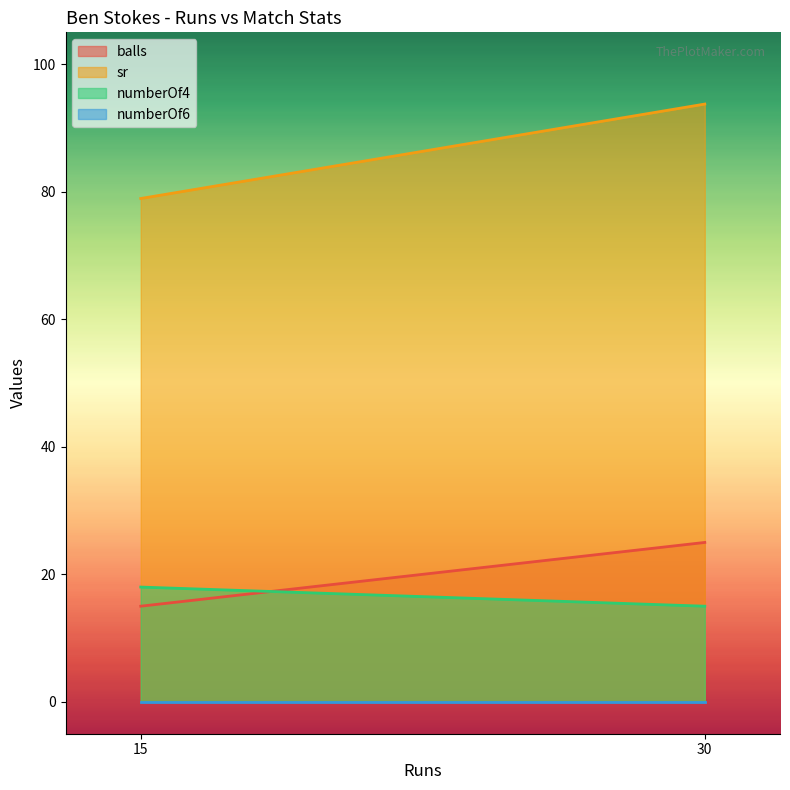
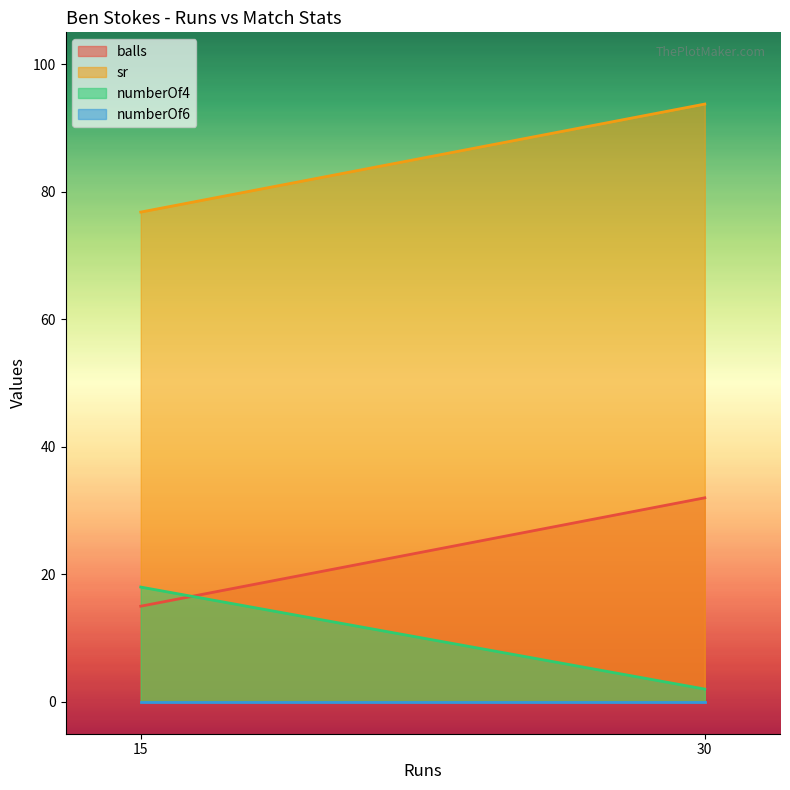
sr, 15: 79 -> 77
balls, 30: 25 -> 32
numberOf4, 30: 15 -> 2
